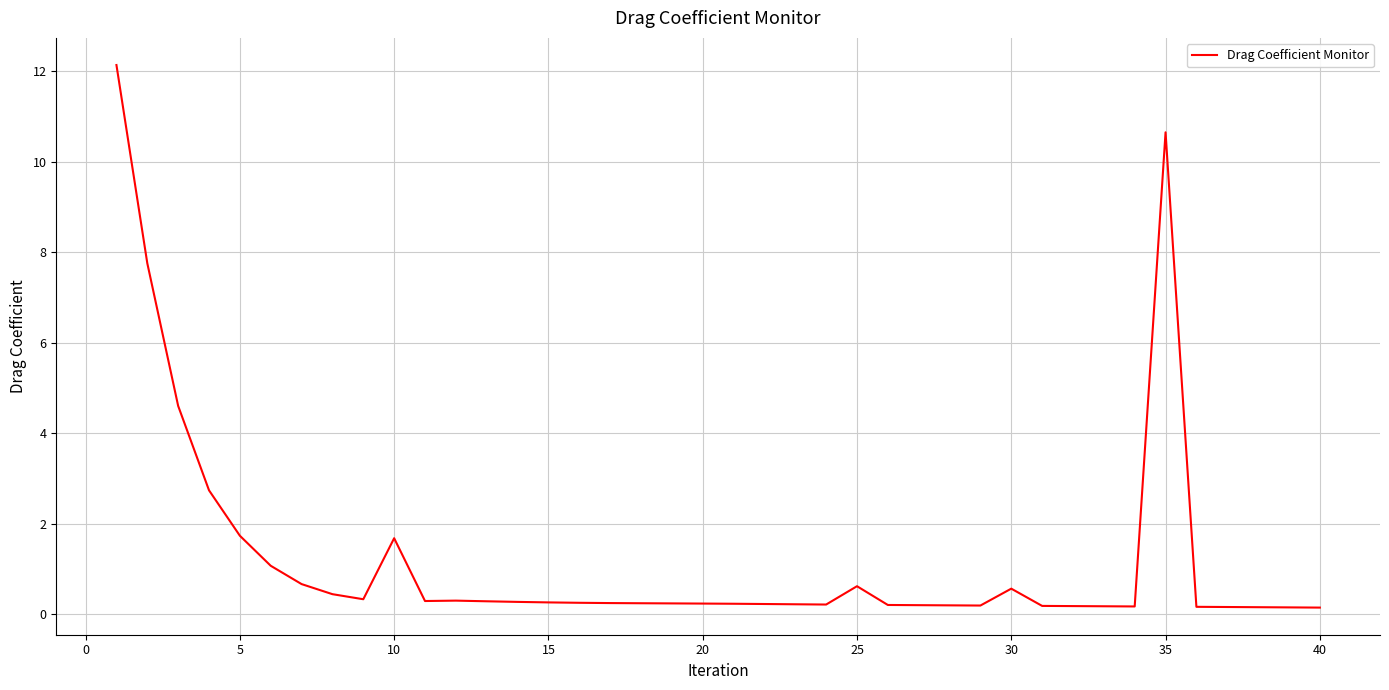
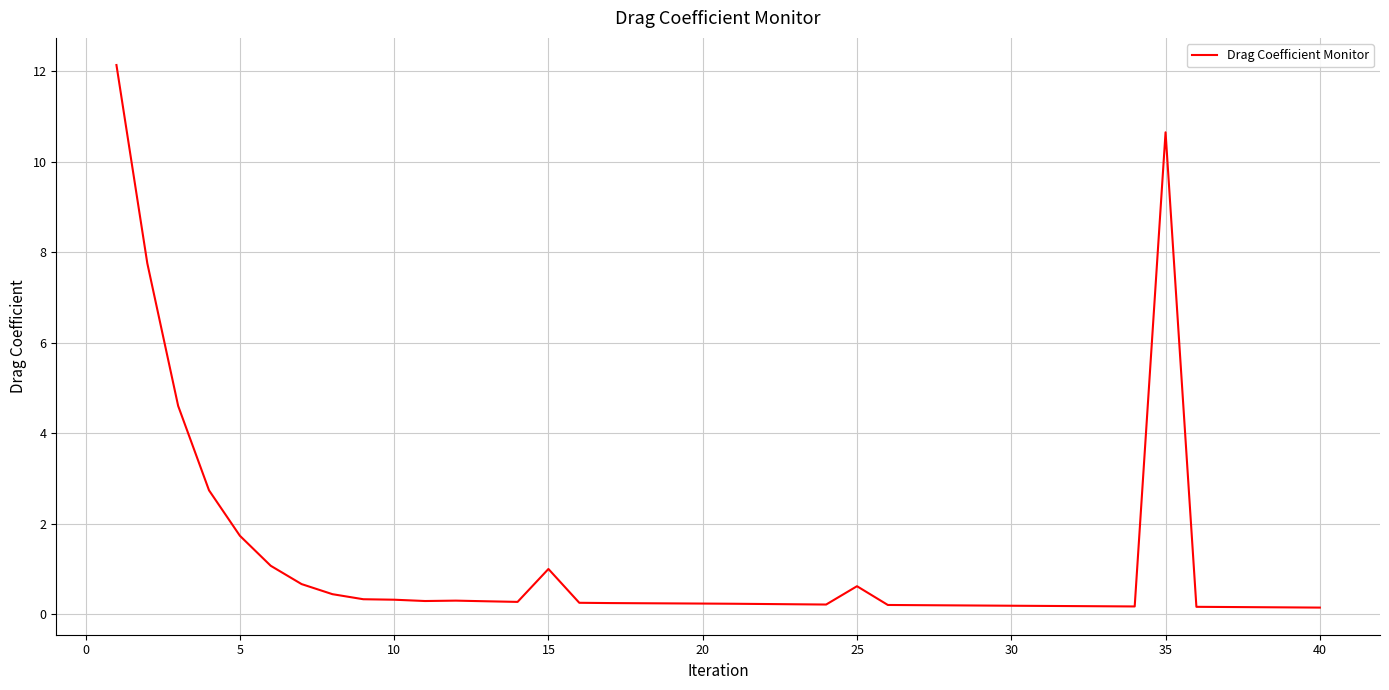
10: 1.7 -> 0.3
15: 0.3 -> 1.0
30: 0.6 -> 0.2
